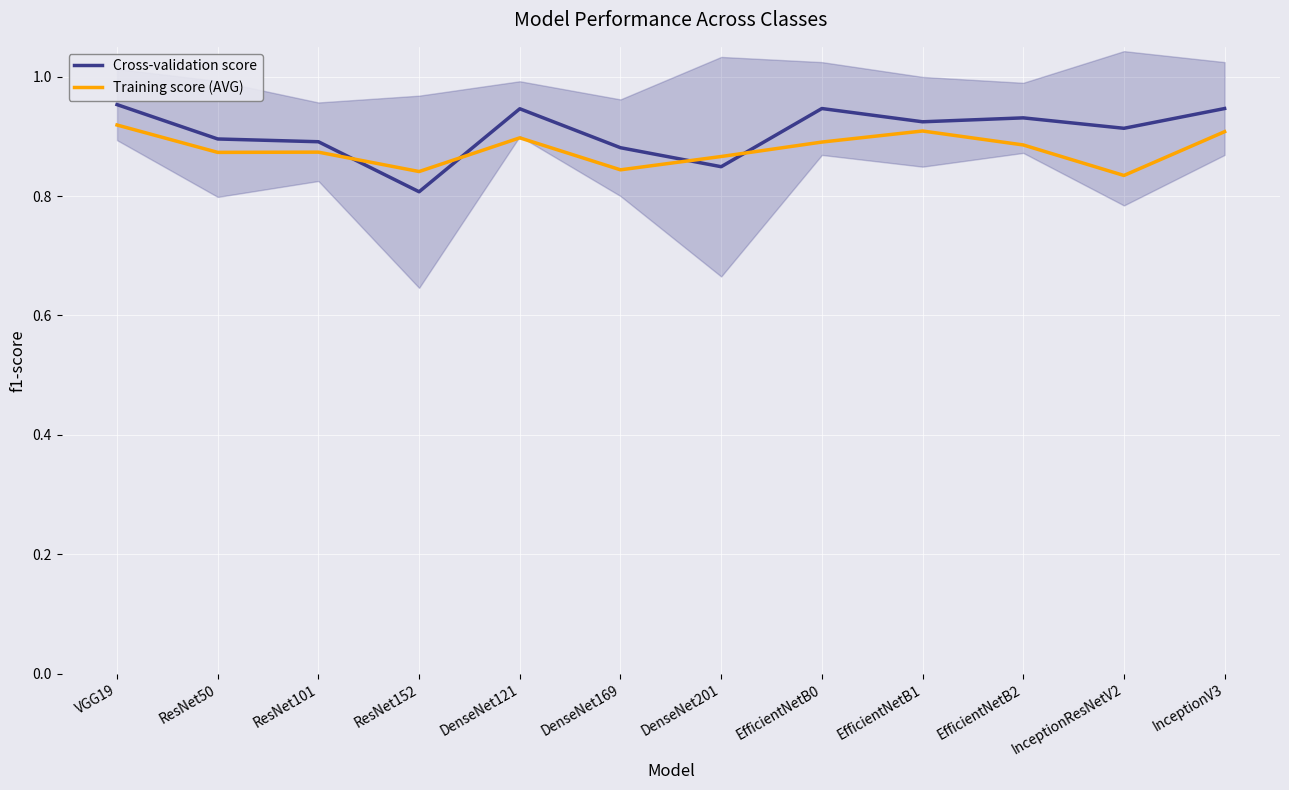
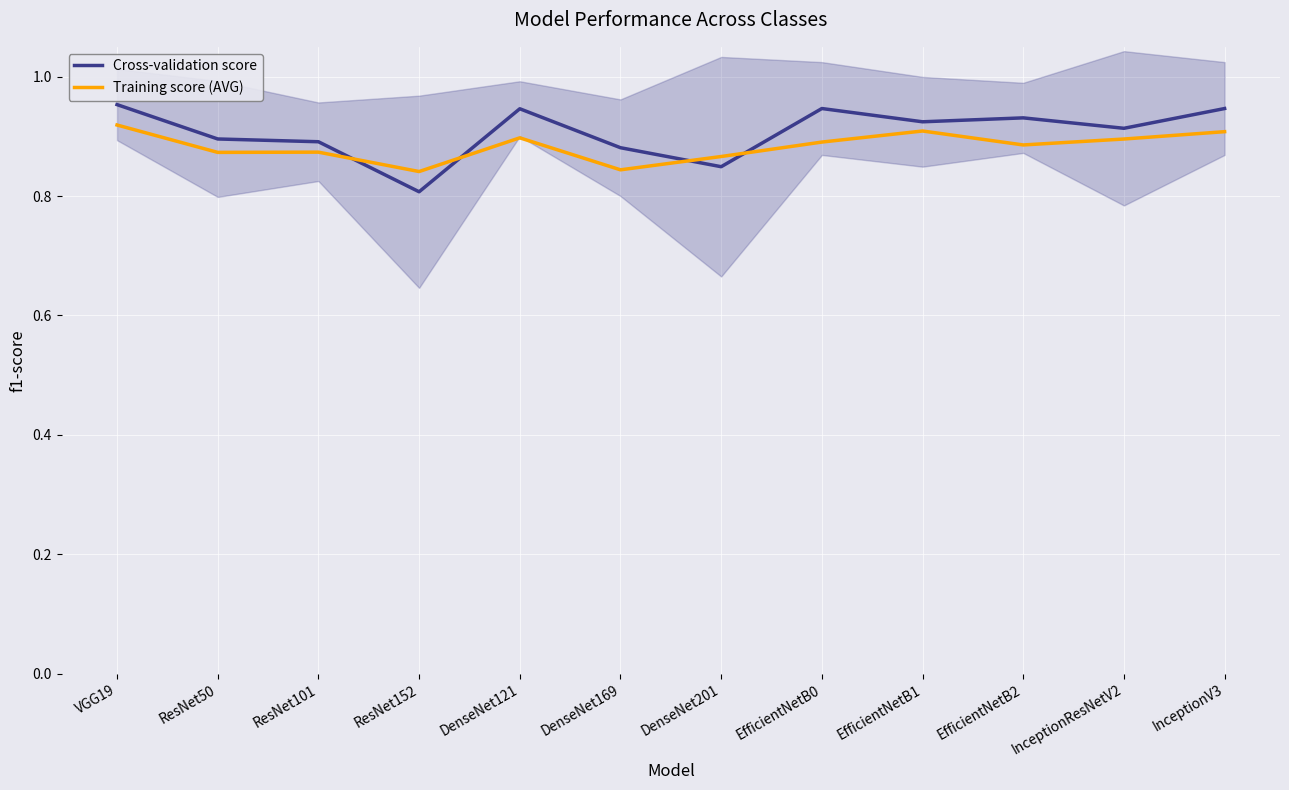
Training score (AVG), InceptionResNetV2: 0.83 -> 0.90
